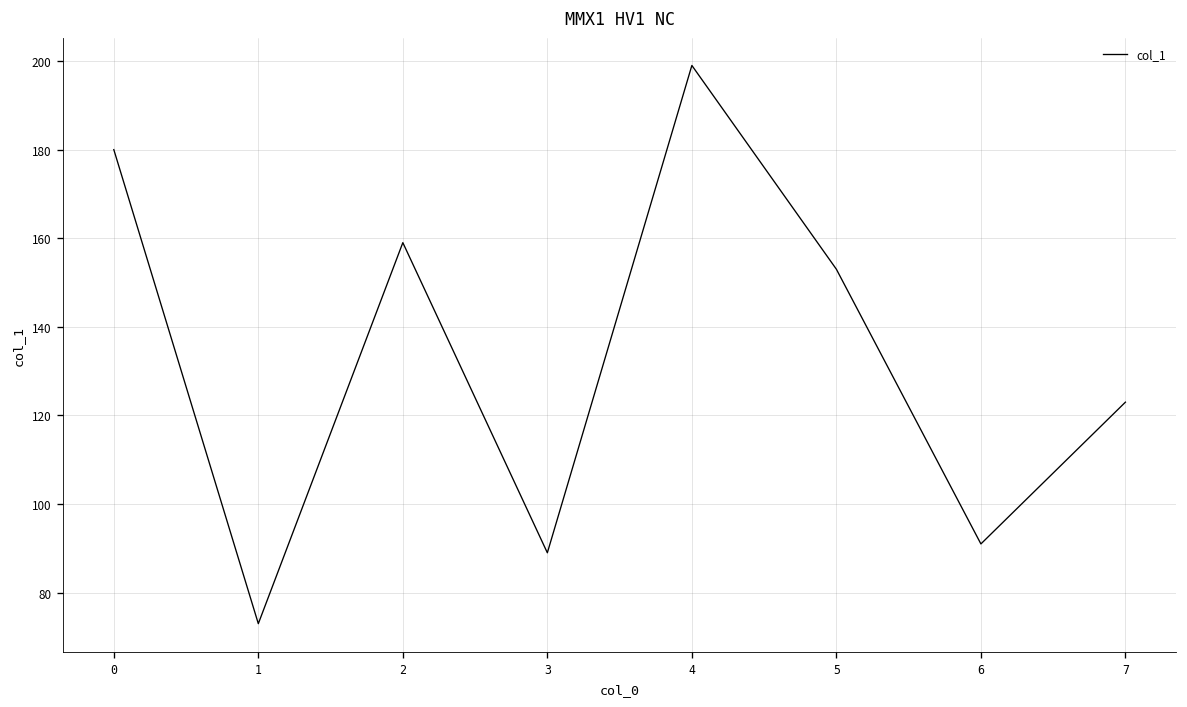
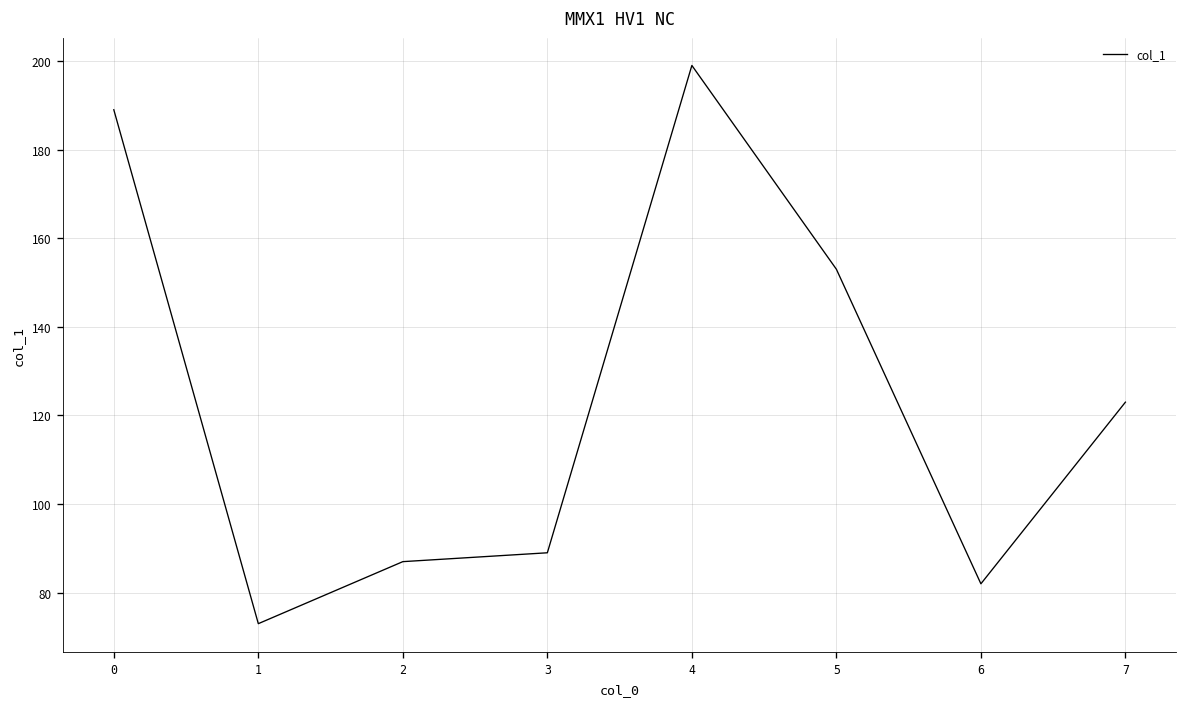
0: 180 -> 189
2: 159 -> 87
6: 91 -> 82
